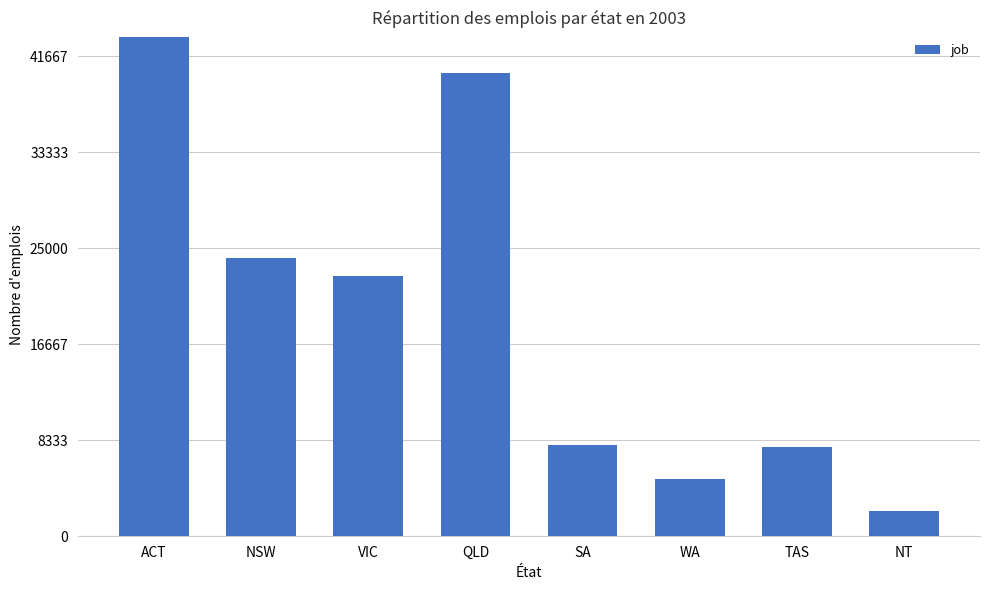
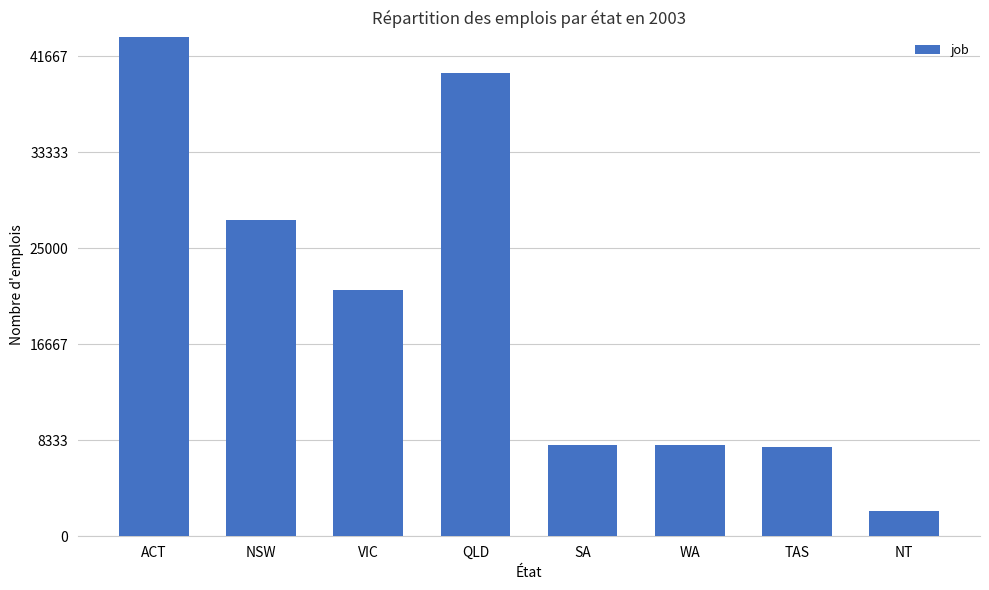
NSW: 24200 -> 27500
VIC: 22600 -> 21400
WA: 5000 -> 7900
